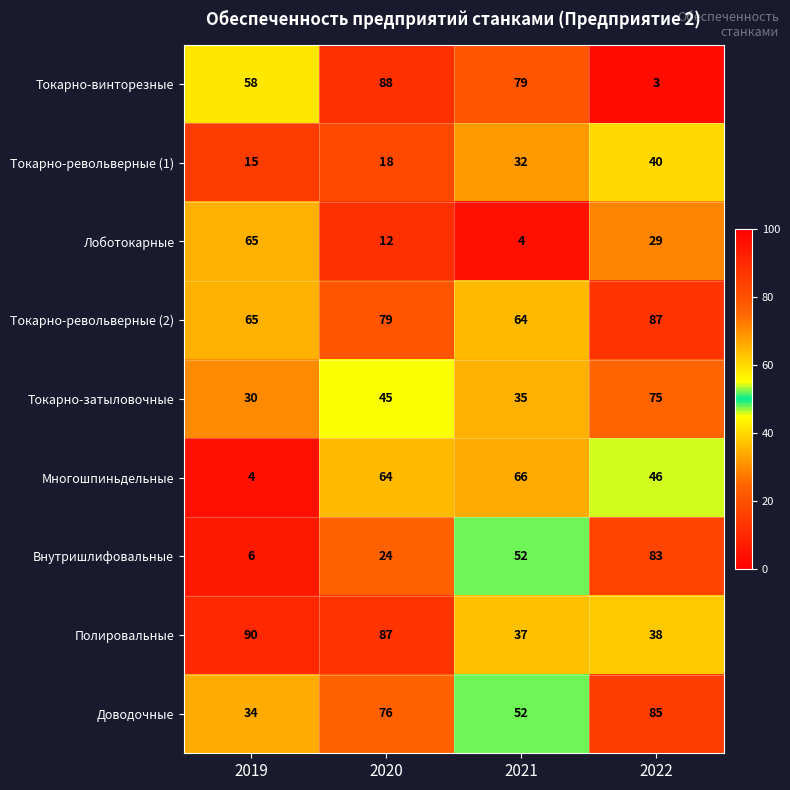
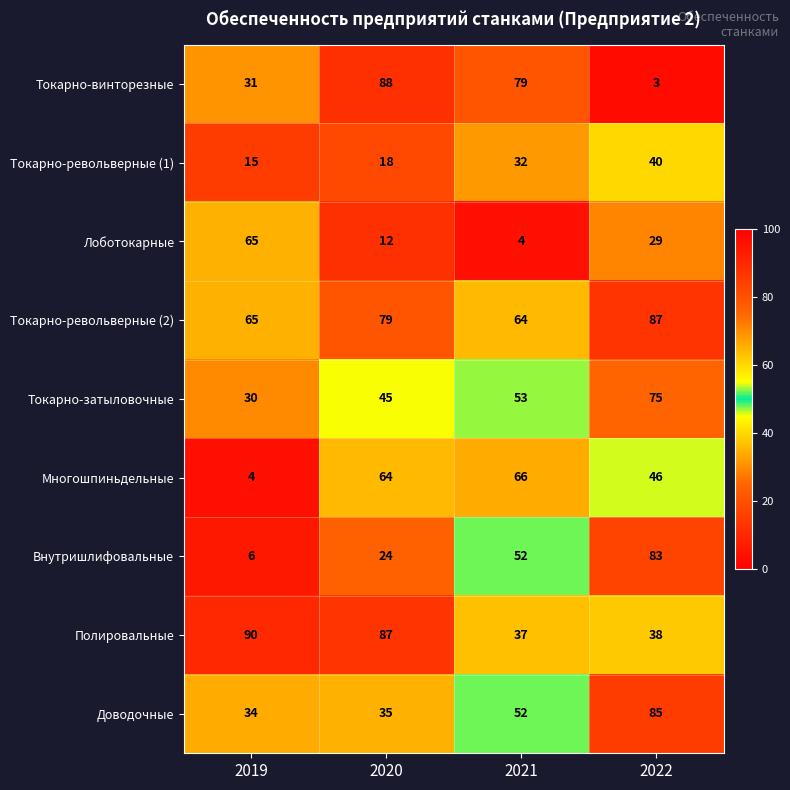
Токарно-винторезные, 2019: 58 -> 31
Токарно-затыловочные, 2021: 35 -> 53
Доводочные, 2020: 76 -> 35
